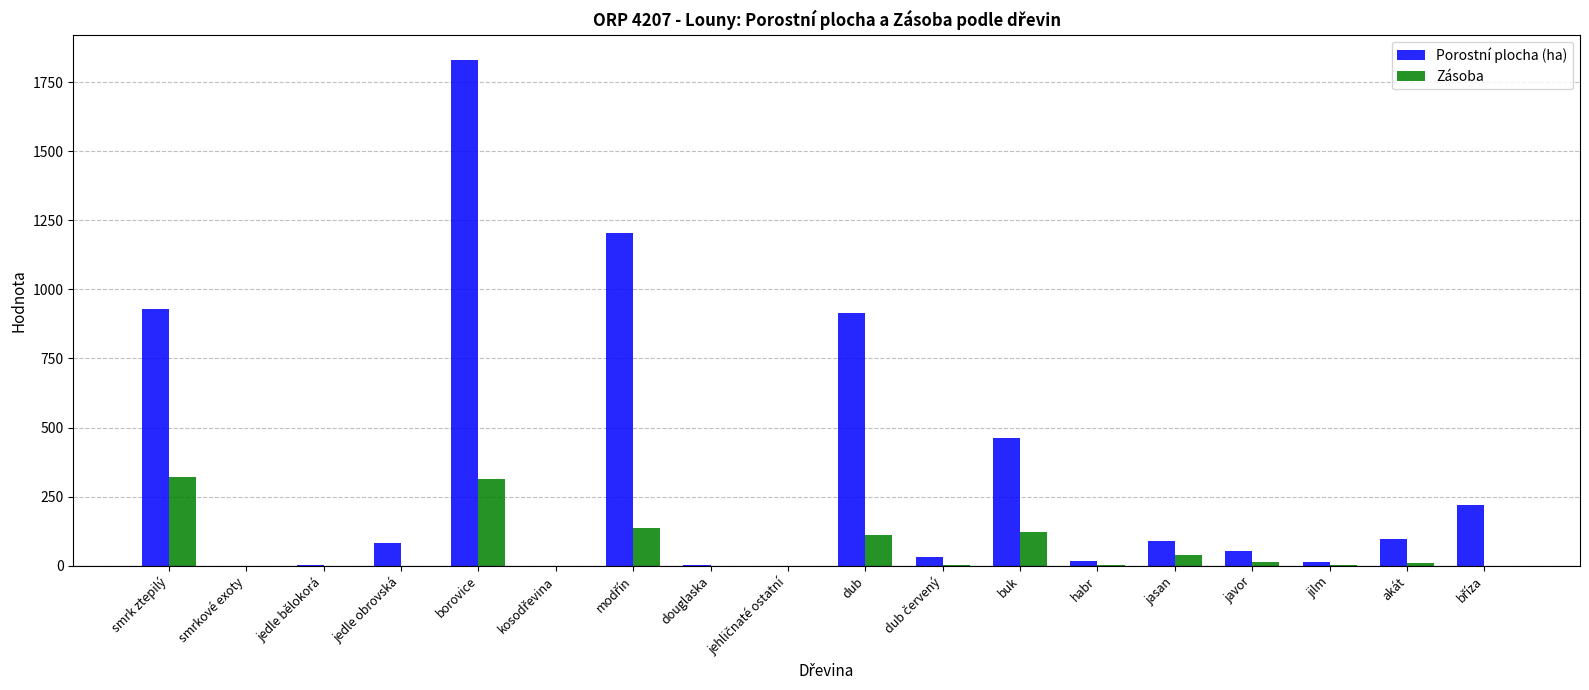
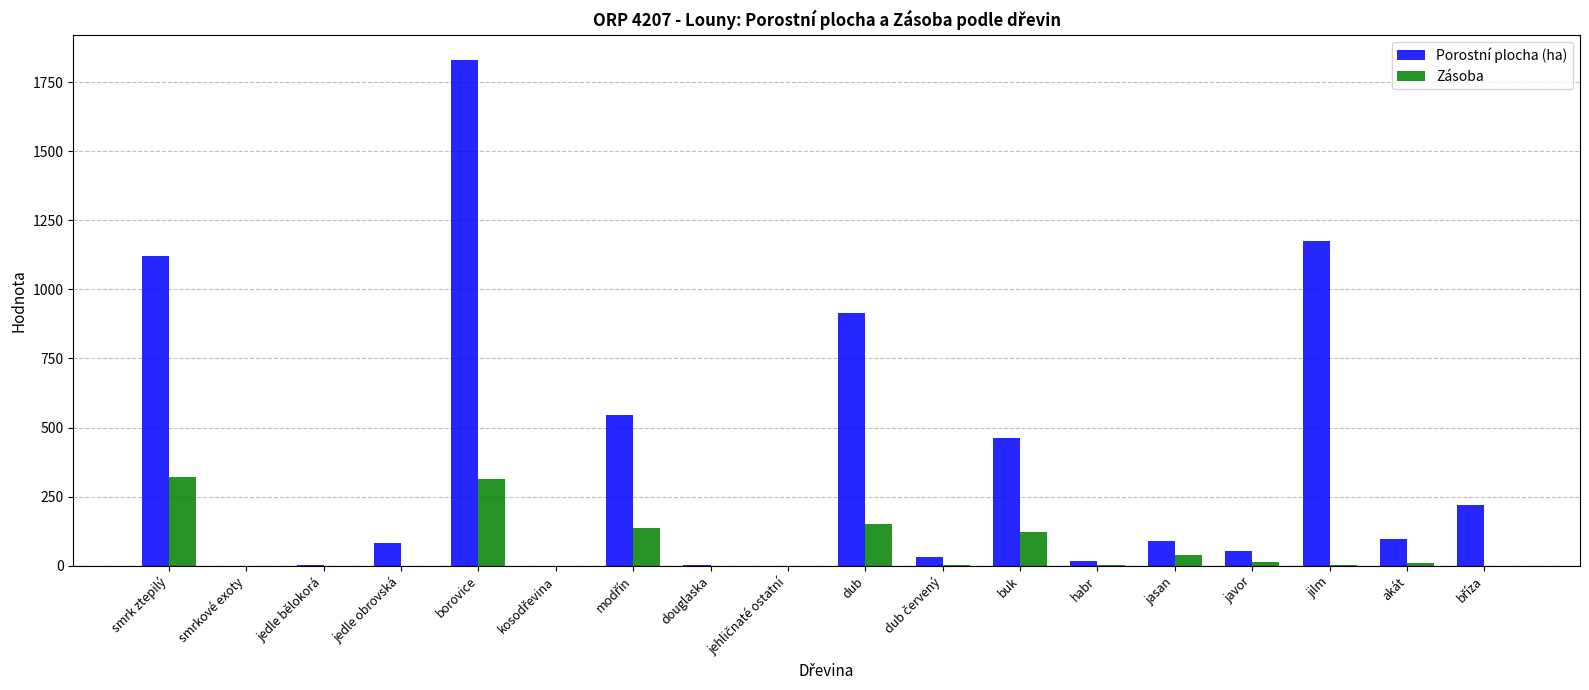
Porostní plocha (ha), smrk ztepilý: 930 -> 1120
Porostní plocha (ha), modřín: 1200 -> 540
Zásoba, dub: 110 -> 150
Porostní plocha (ha), jilm: 10 -> 1180
